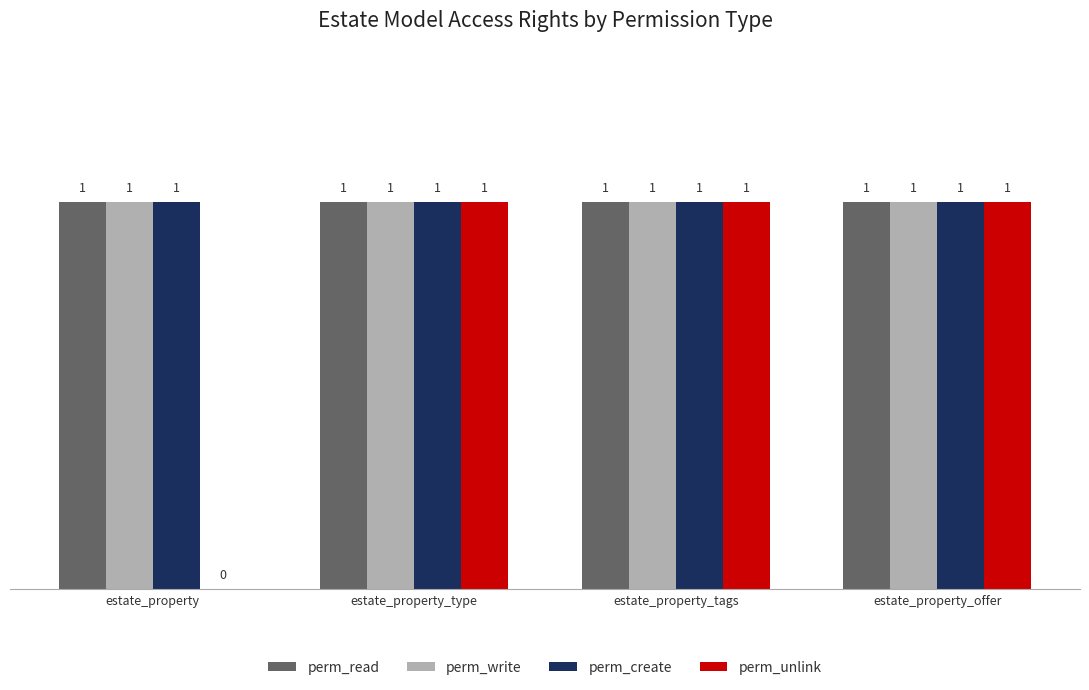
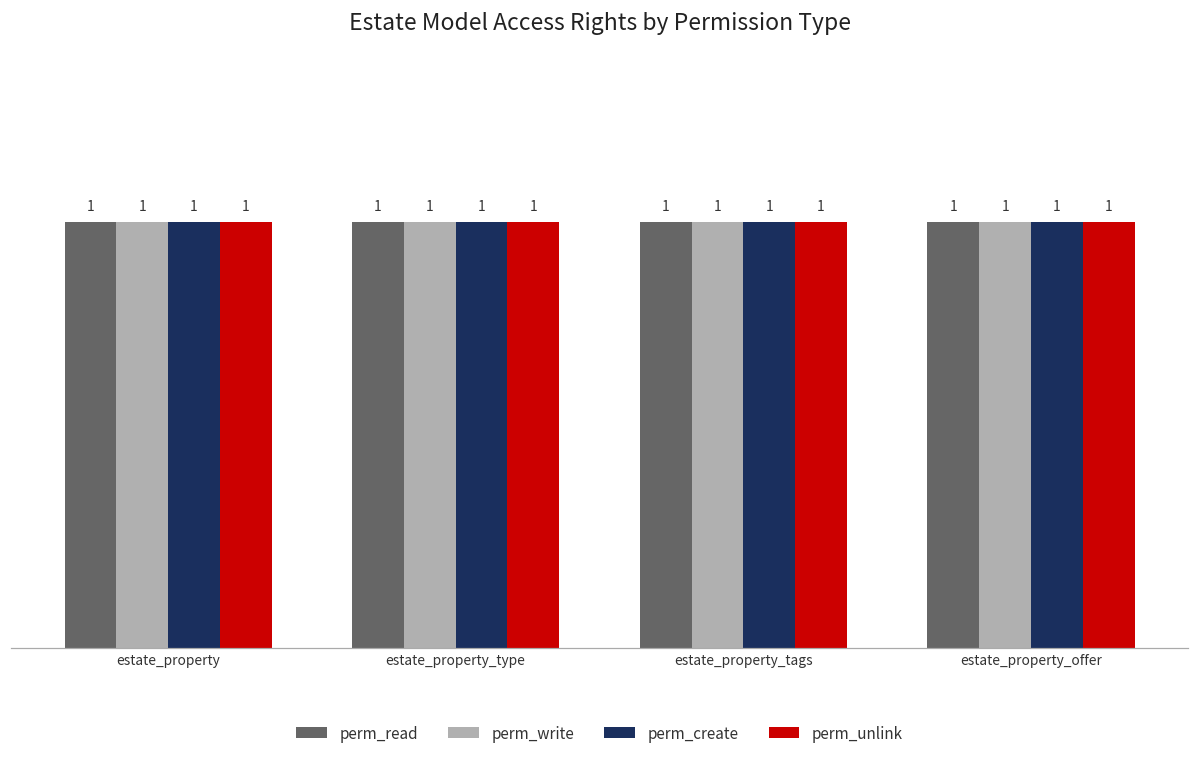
perm_unlink, estate_property: 0 -> 1
